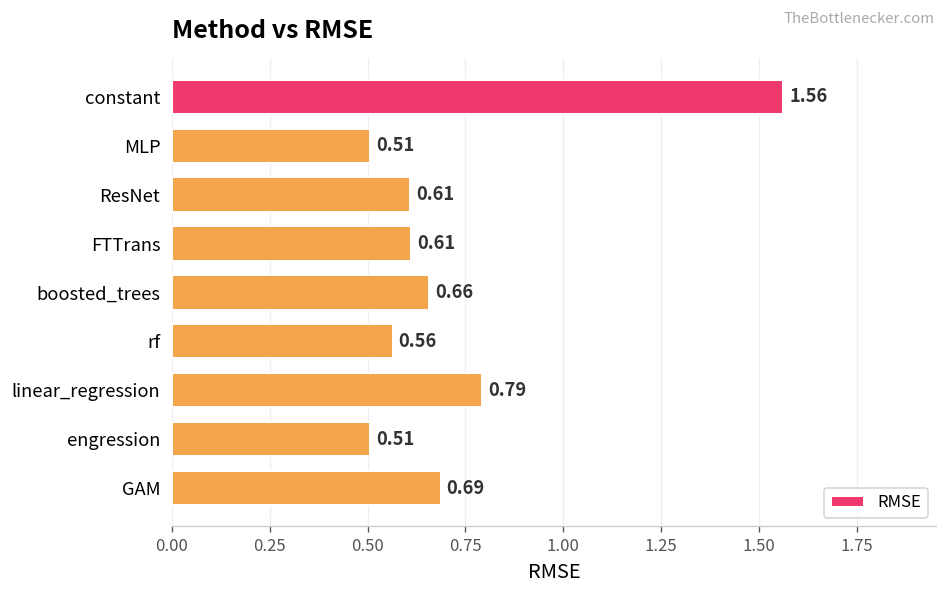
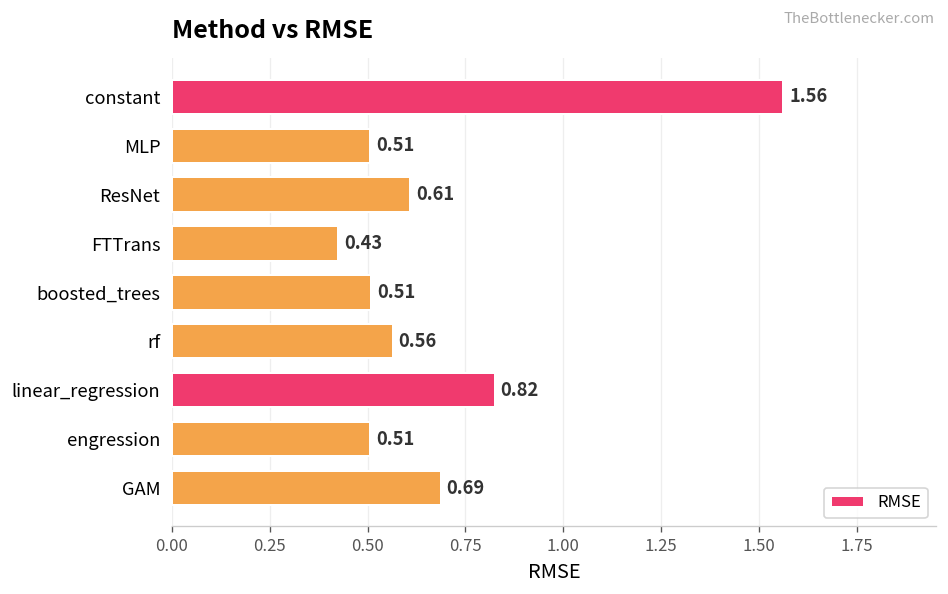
FTTrans: 0.61 -> 0.43
boosted_trees: 0.66 -> 0.51
linear_regression: 0.79 -> 0.82
